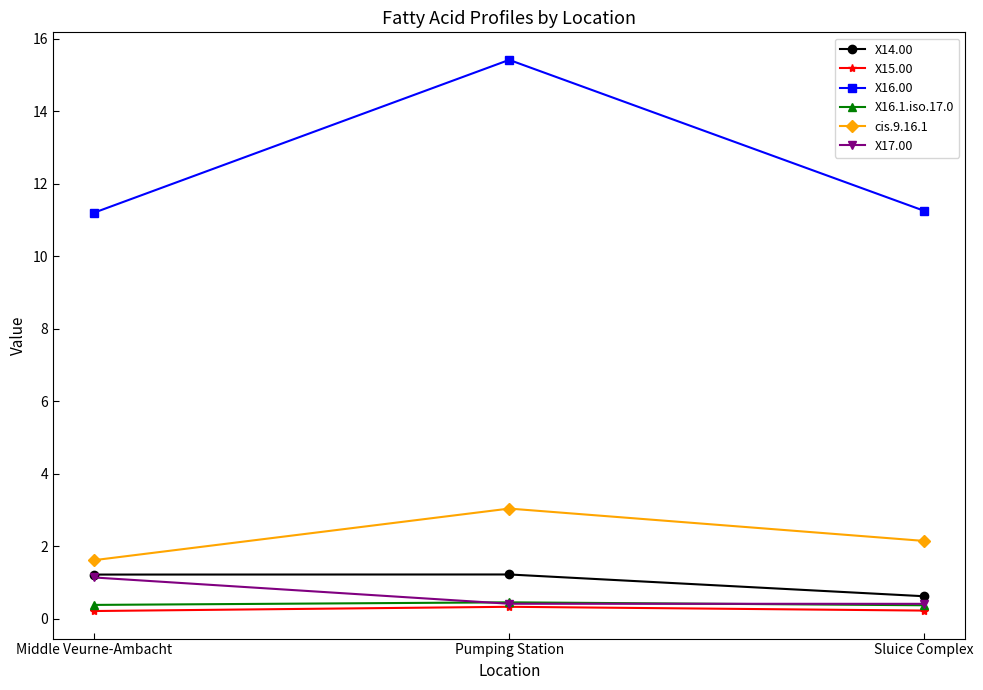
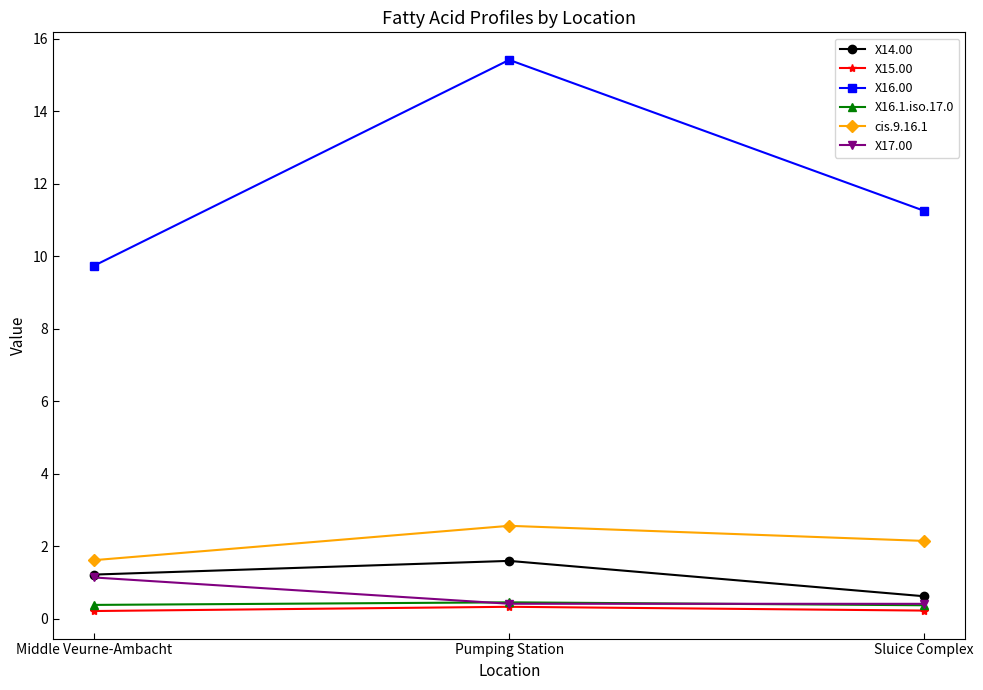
X16.00, Middle Veurne-Ambacht: 11.2 -> 9.7
X14.00, Pumping Station: 1.2 -> 1.6
cis.9.16.1, Pumping Station: 3.0 -> 2.6
